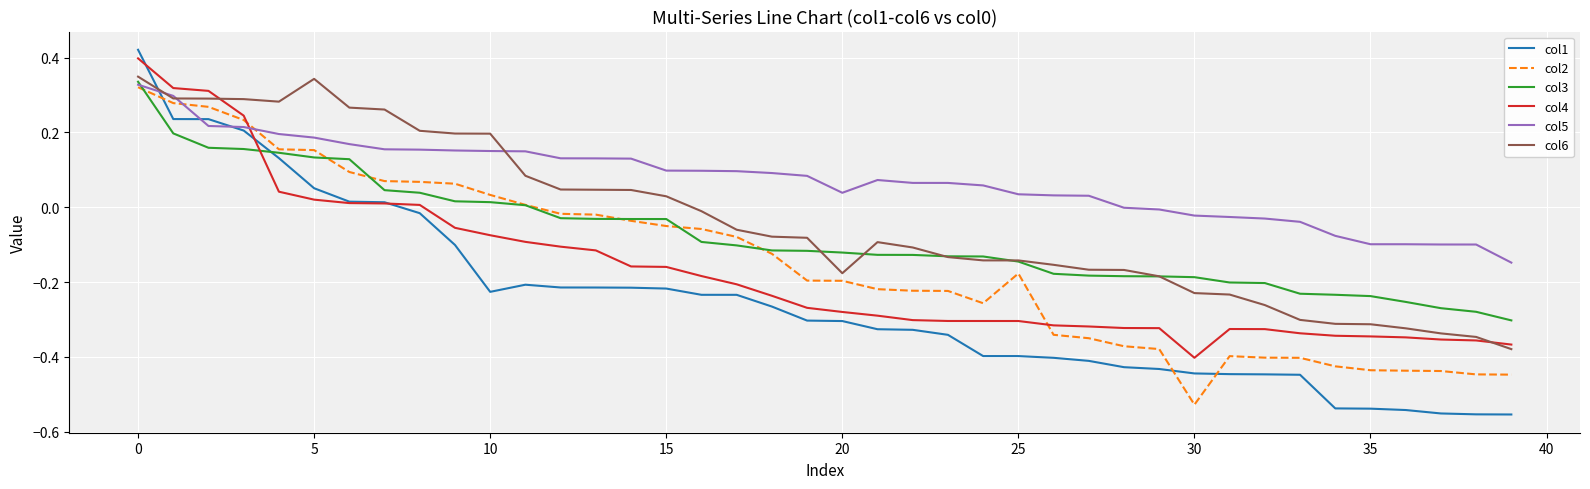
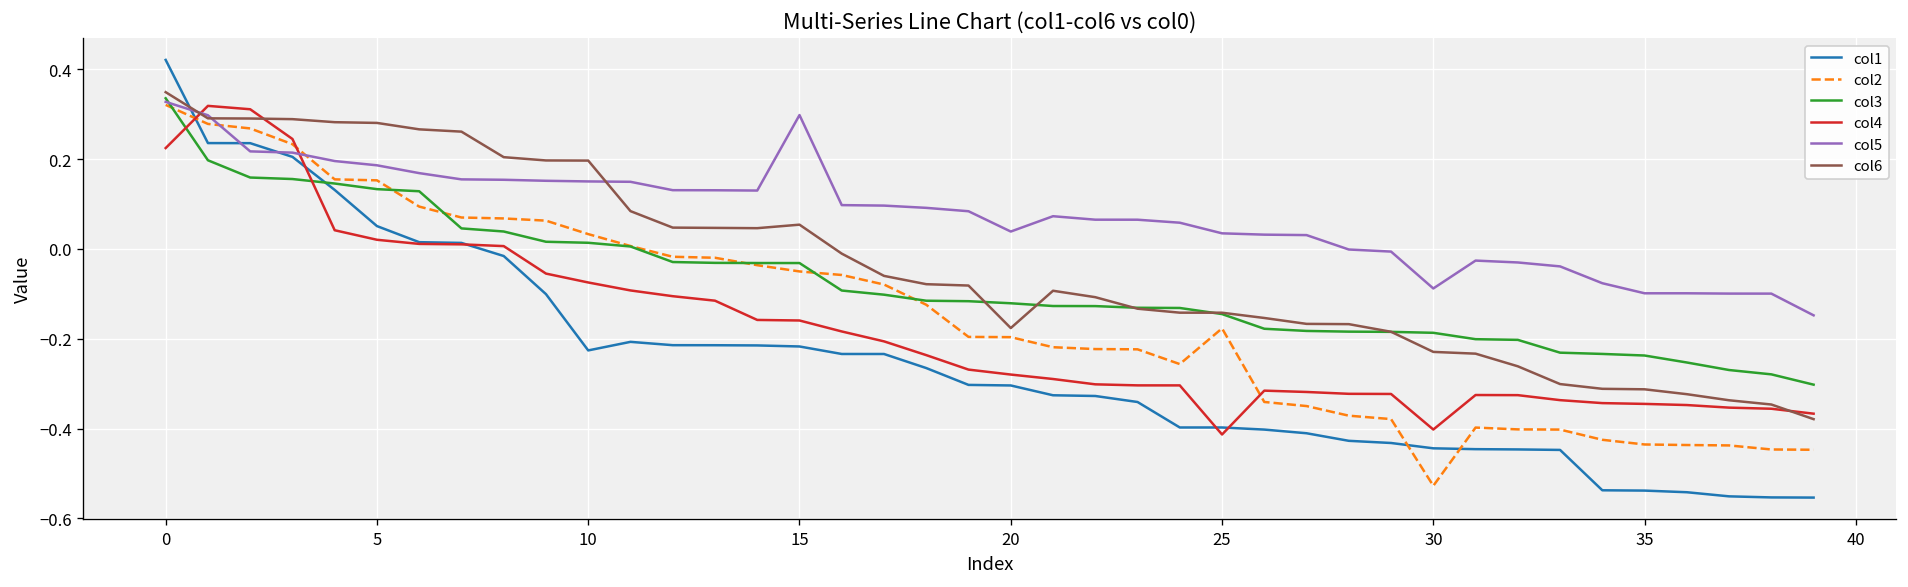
col4, 0: 0.40 -> 0.22
col6, 5: 0.34 -> 0.28
col5, 15: 0.10 -> 0.30
col6, 15: 0.03 -> 0.05
col4, 25: -0.30 -> -0.41
col5, 30: -0.02 -> -0.09
